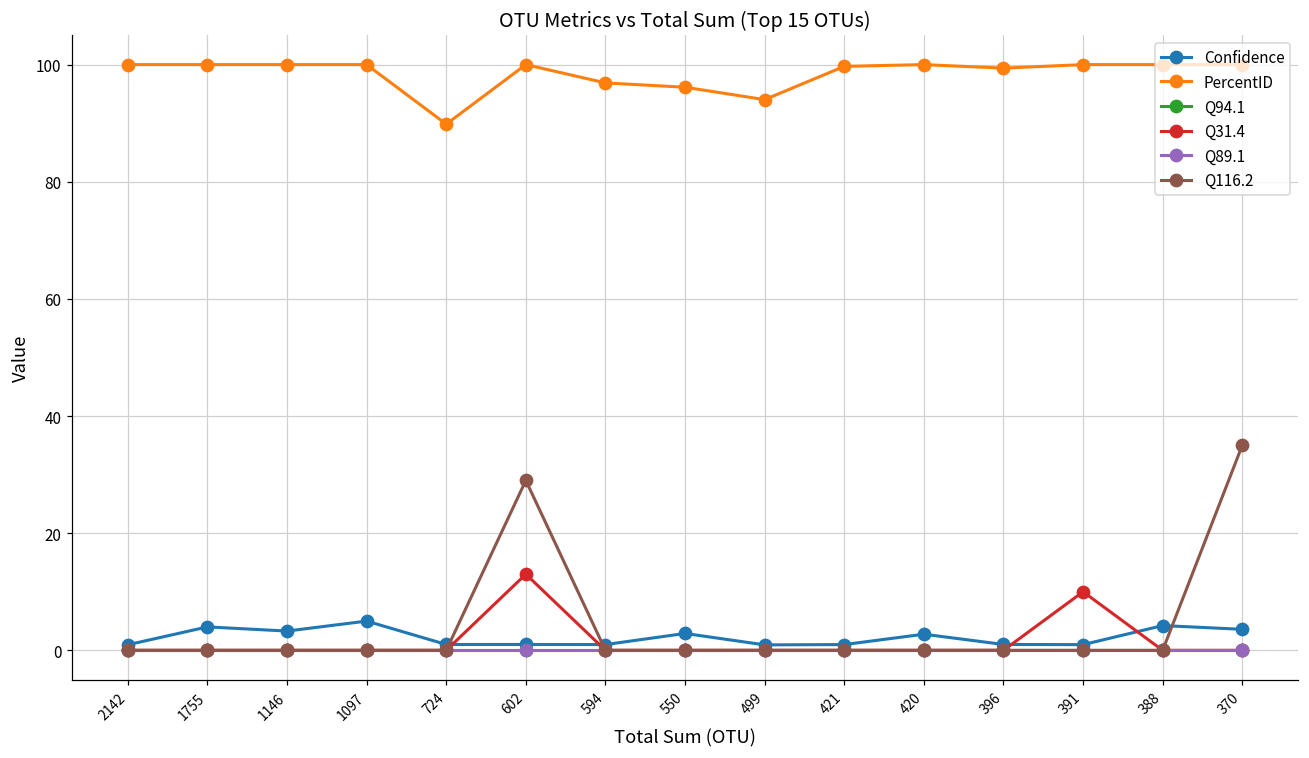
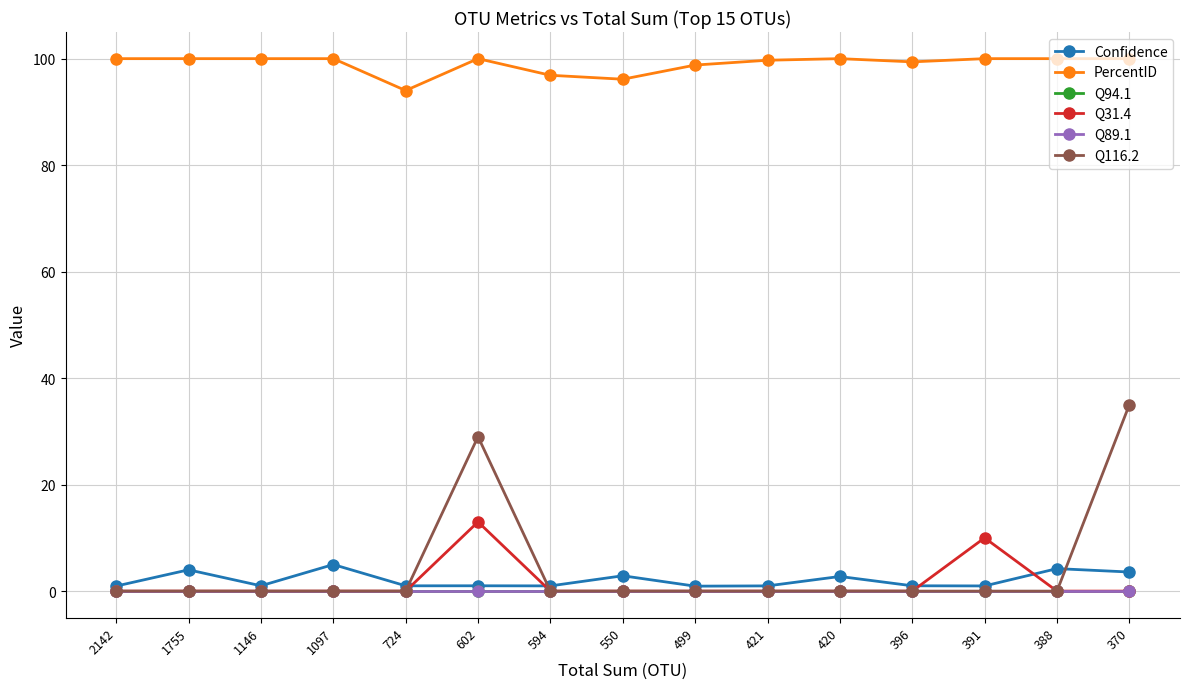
Confidence, 1146: 3 -> 1
PercentID, 724: 90 -> 94
PercentID, 499: 94 -> 99
